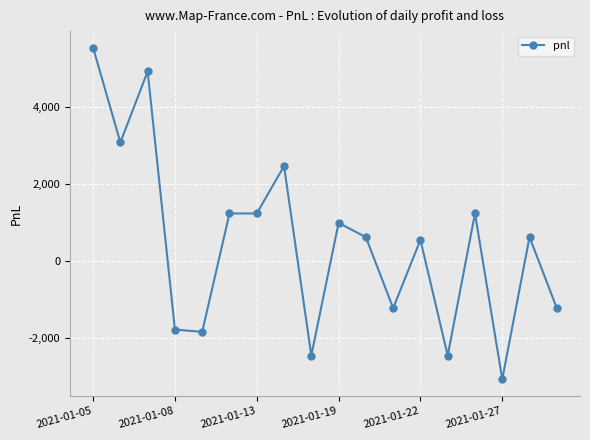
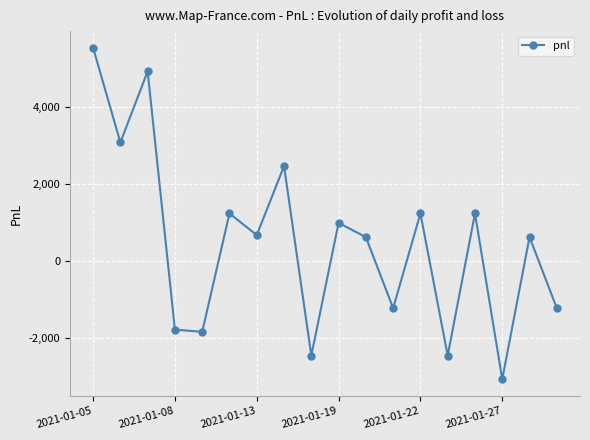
2021-01-13: 1,200 -> 700
2021-01-22: 500 -> 1,200
